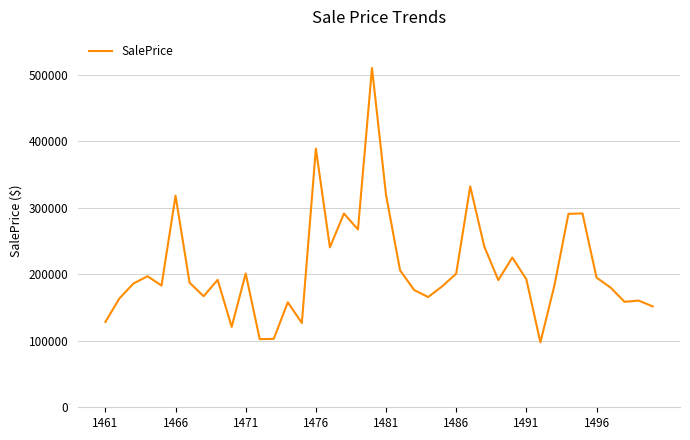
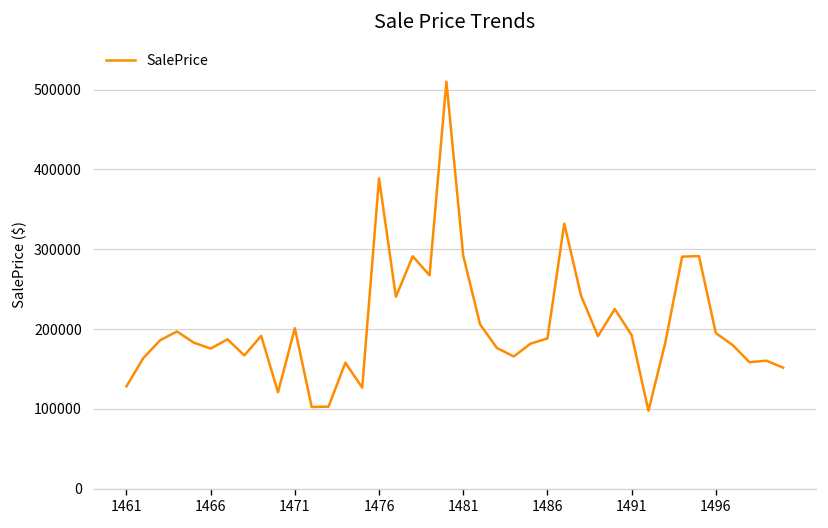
1466: 320000 -> 180000
1481: 320000 -> 290000
1486: 200000 -> 190000
